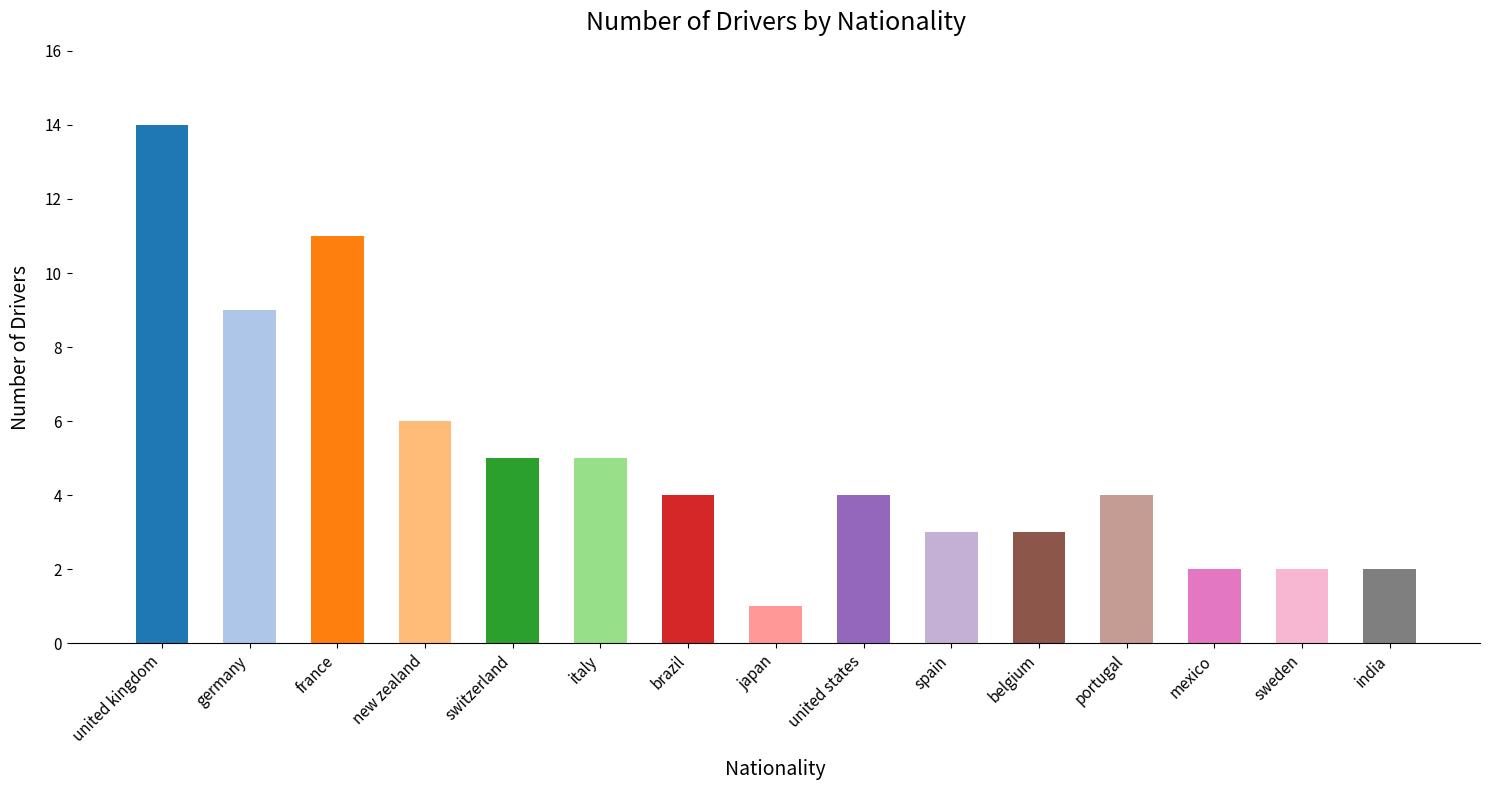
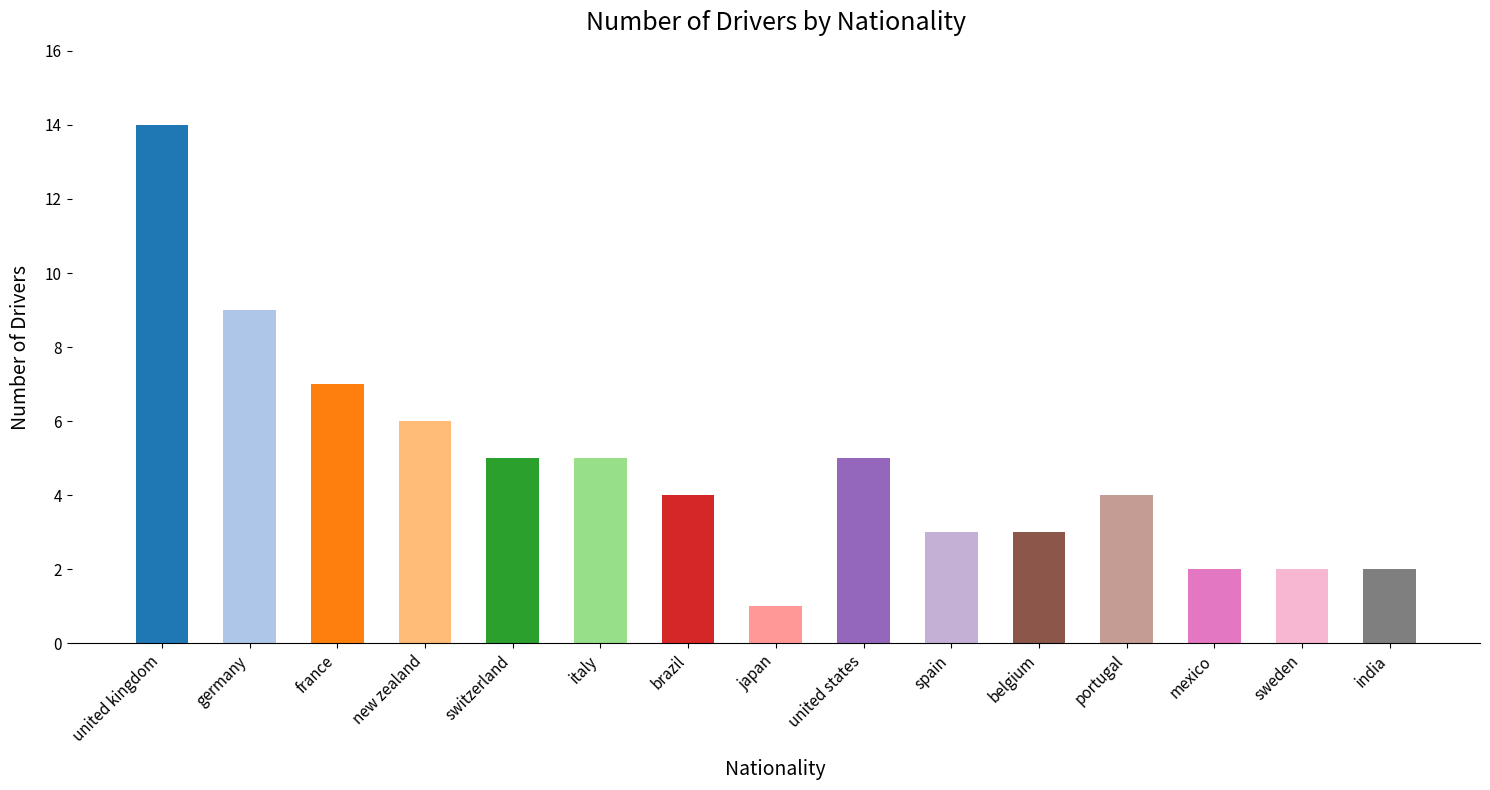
france: 11 -> 7
united states: 4 -> 5
